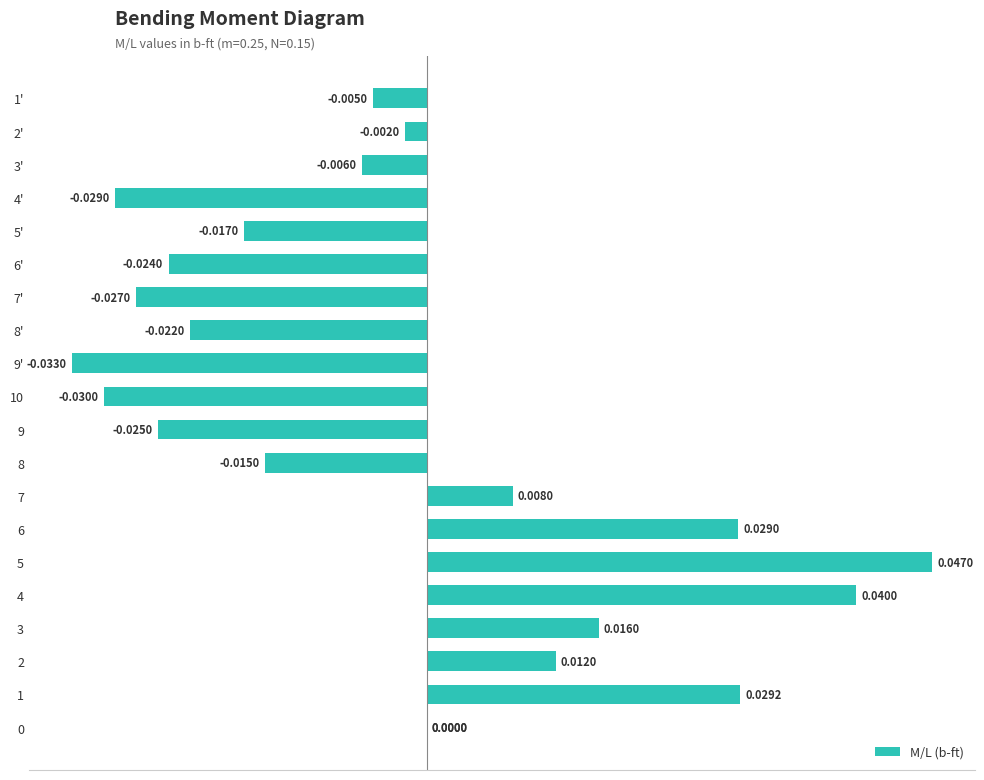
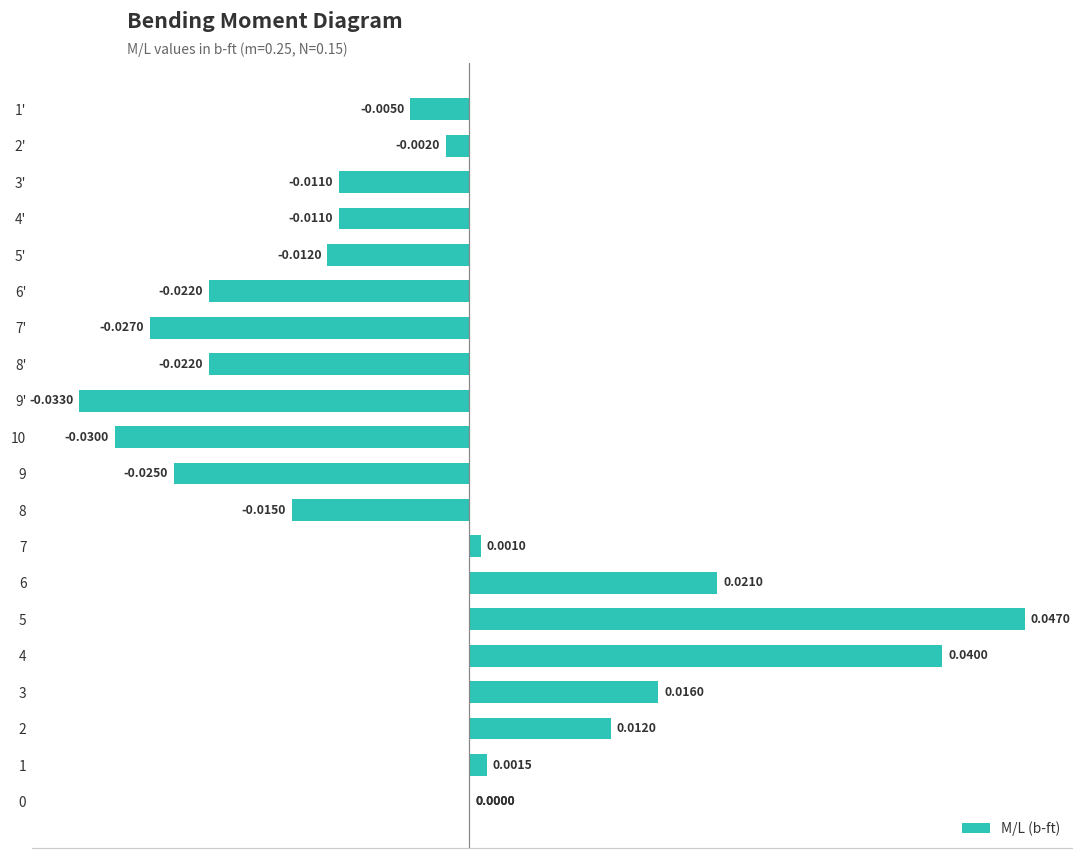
3': -0.0060 -> -0.0110
4': -0.0290 -> -0.0110
5': -0.0170 -> -0.0120
6': -0.0240 -> -0.0220
7: 0.0080 -> 0.0010
6: 0.0290 -> 0.0210
1: 0.0292 -> 0.0015
